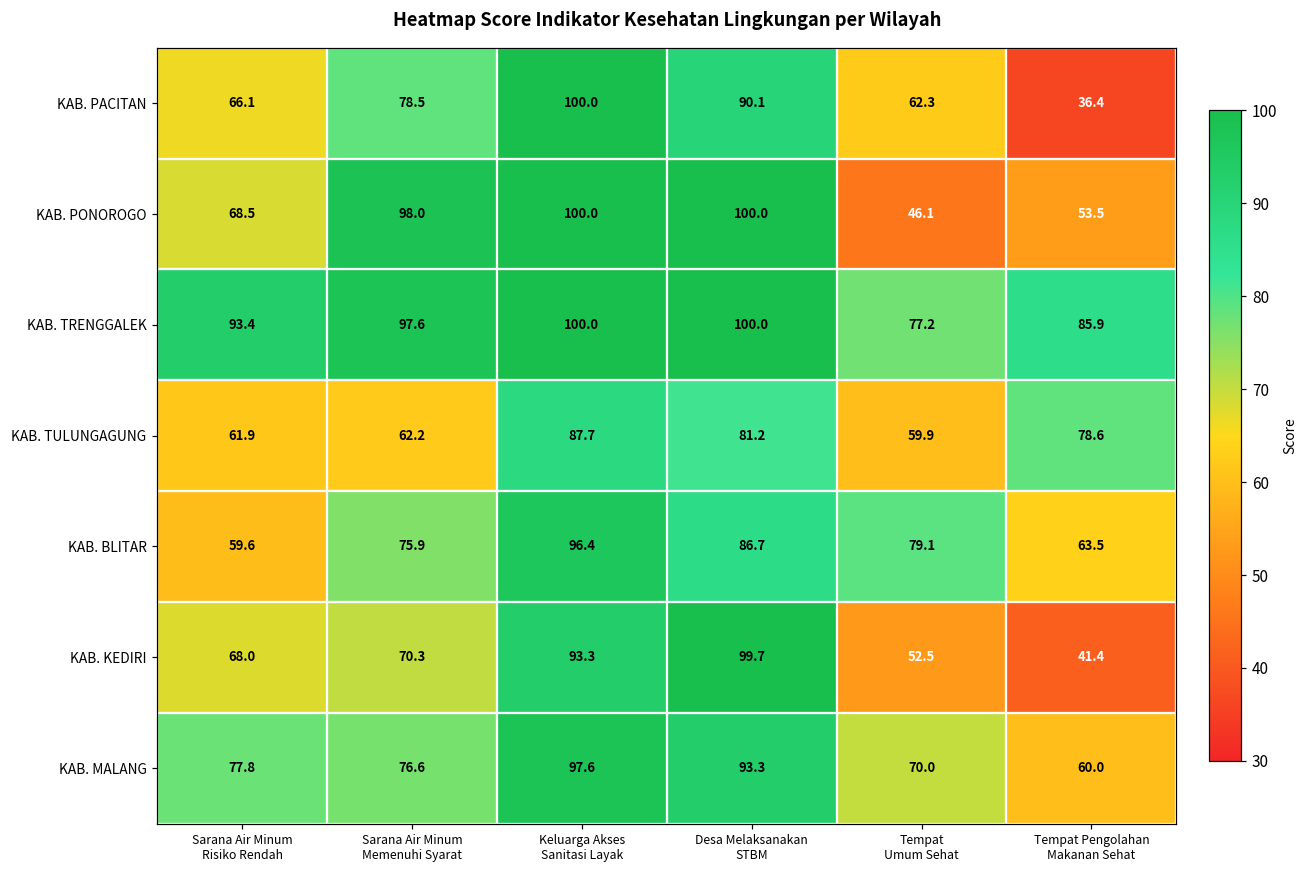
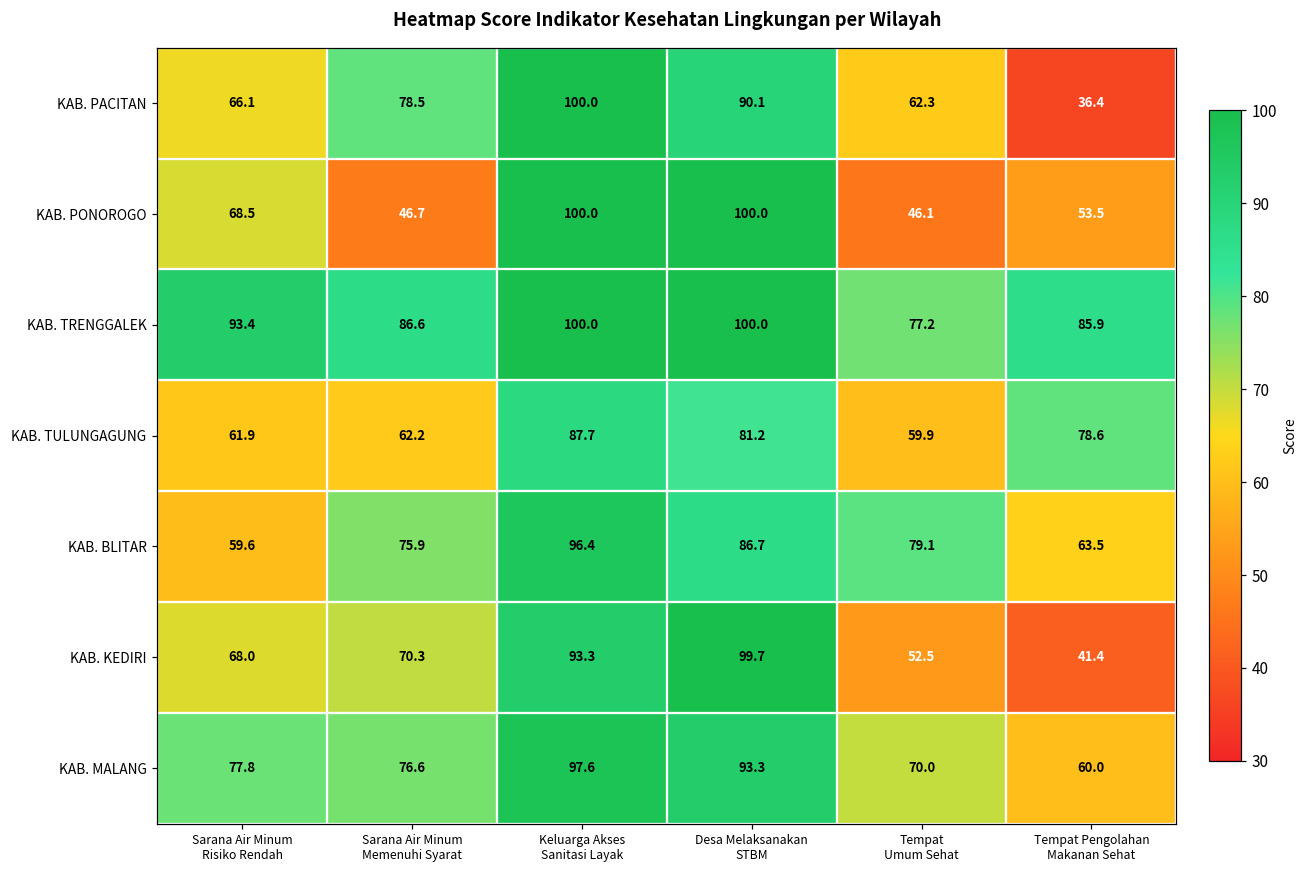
KAB. PONOROGO, Sarana Air Minum Memenuhi Syarat: 98.0 -> 46.7
KAB. TRENGGALEK, Sarana Air Minum Memenuhi Syarat: 97.6 -> 86.6
